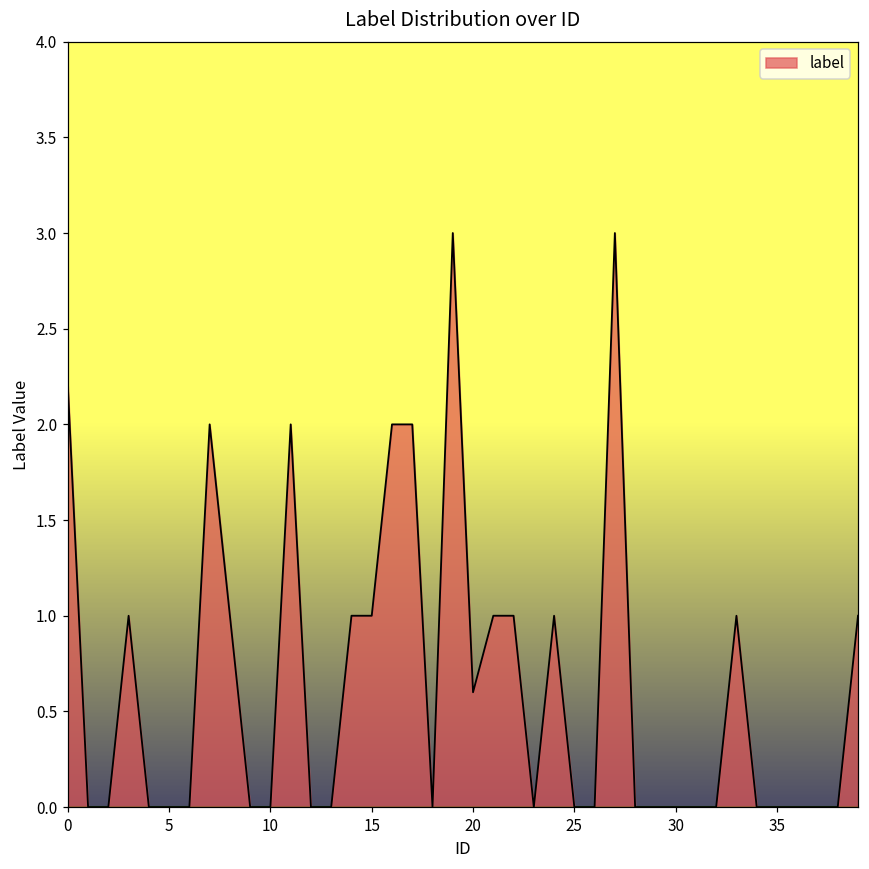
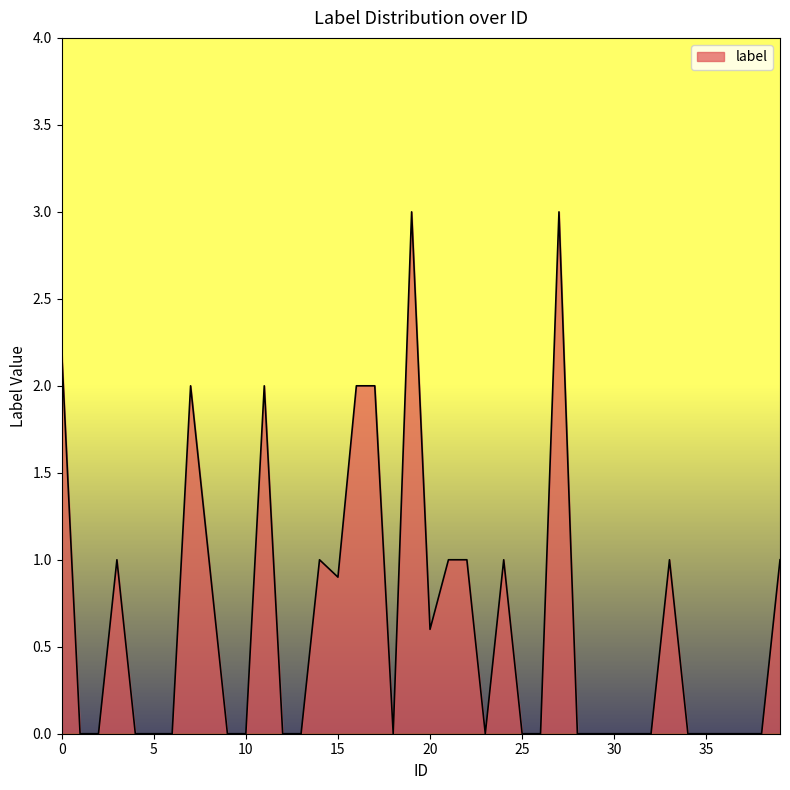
15: 1.0 -> 0.9
